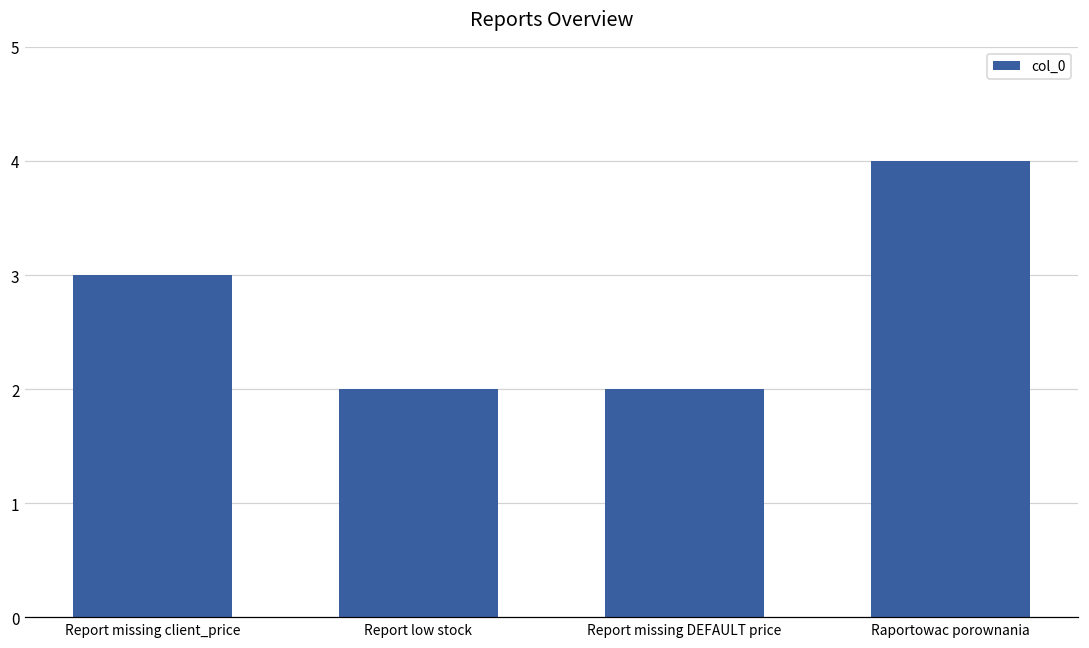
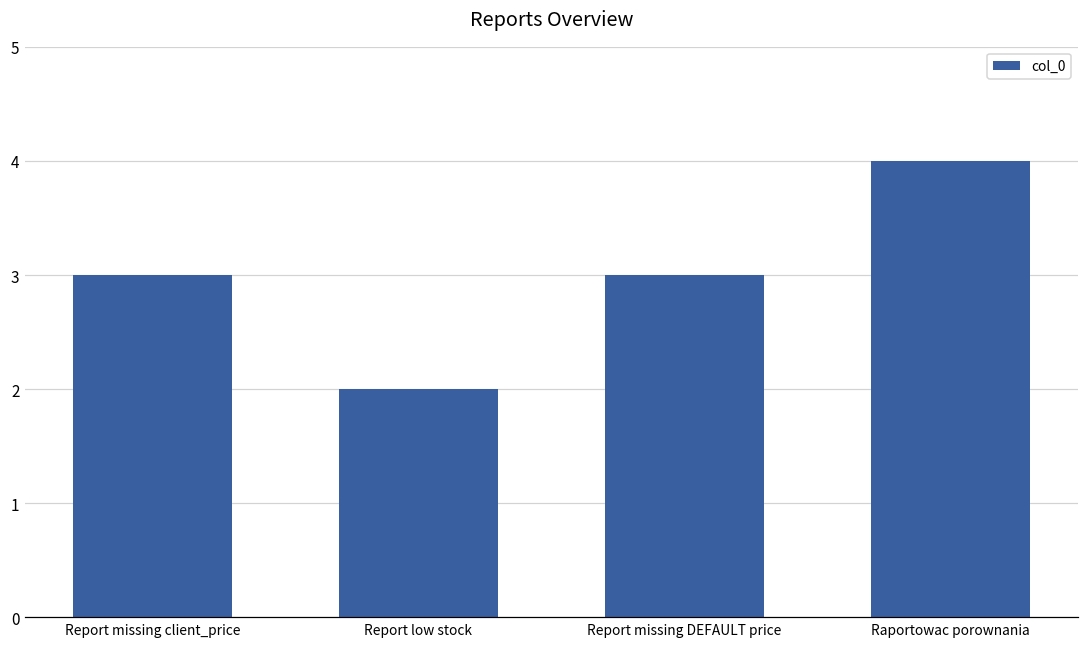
Report missing DEFAULT price: 2 -> 3
